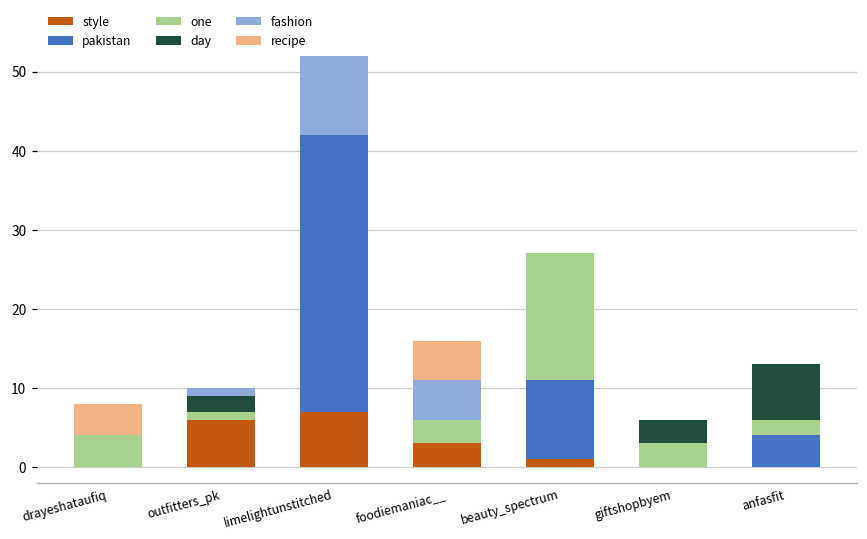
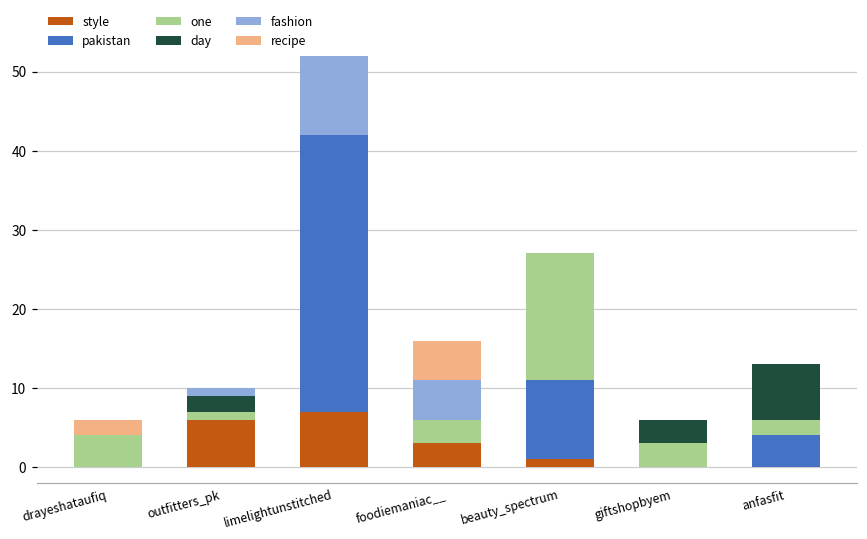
recipe, drayeshataufiq: 4 -> 2
